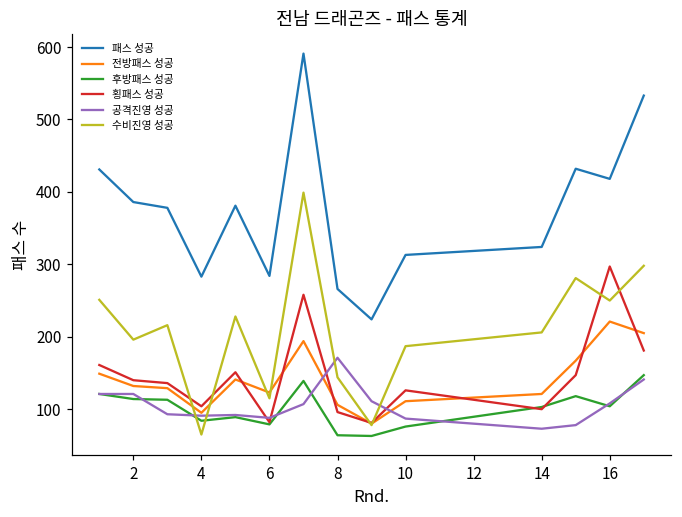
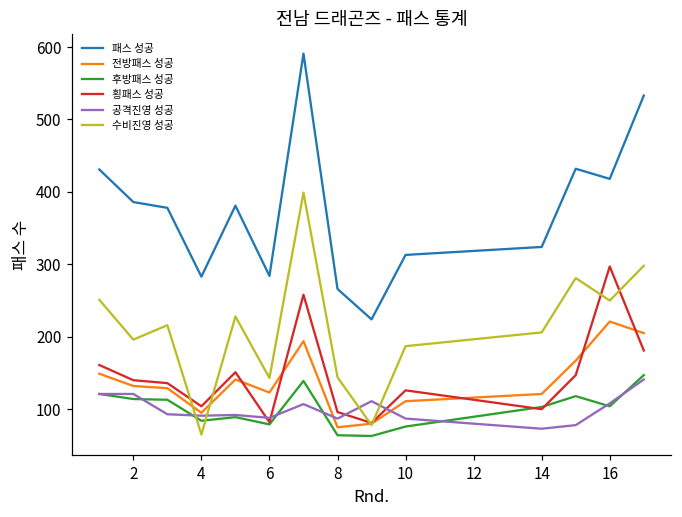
수비진영 성공, 6: 120 -> 140
전방패스 성공, 8: 110 -> 80
공격진영 성공, 8: 170 -> 90
